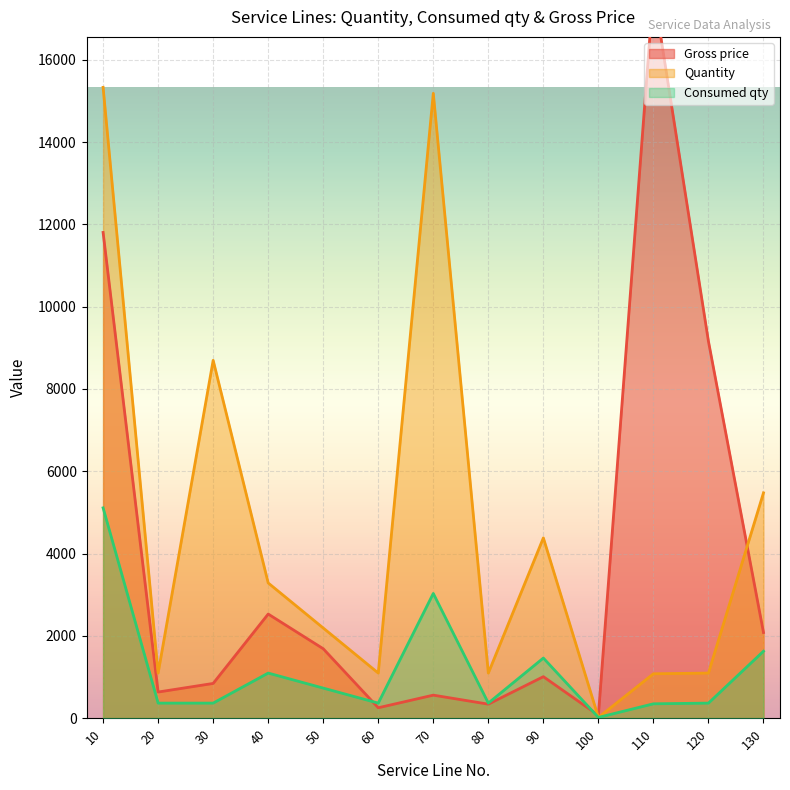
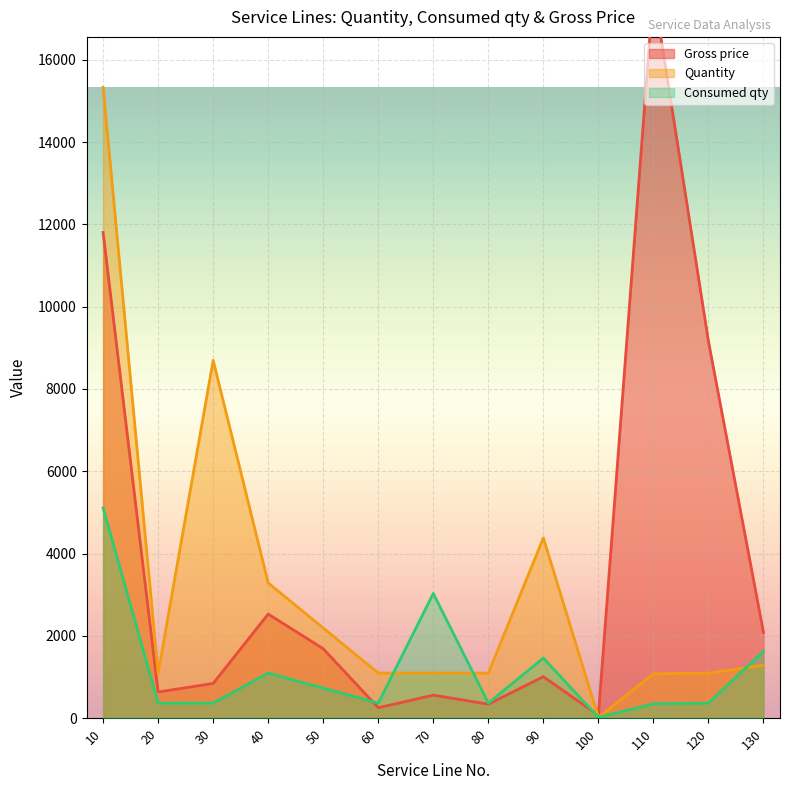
Quantity, 70: 15200 -> 1100
Quantity, 130: 5500 -> 1300
